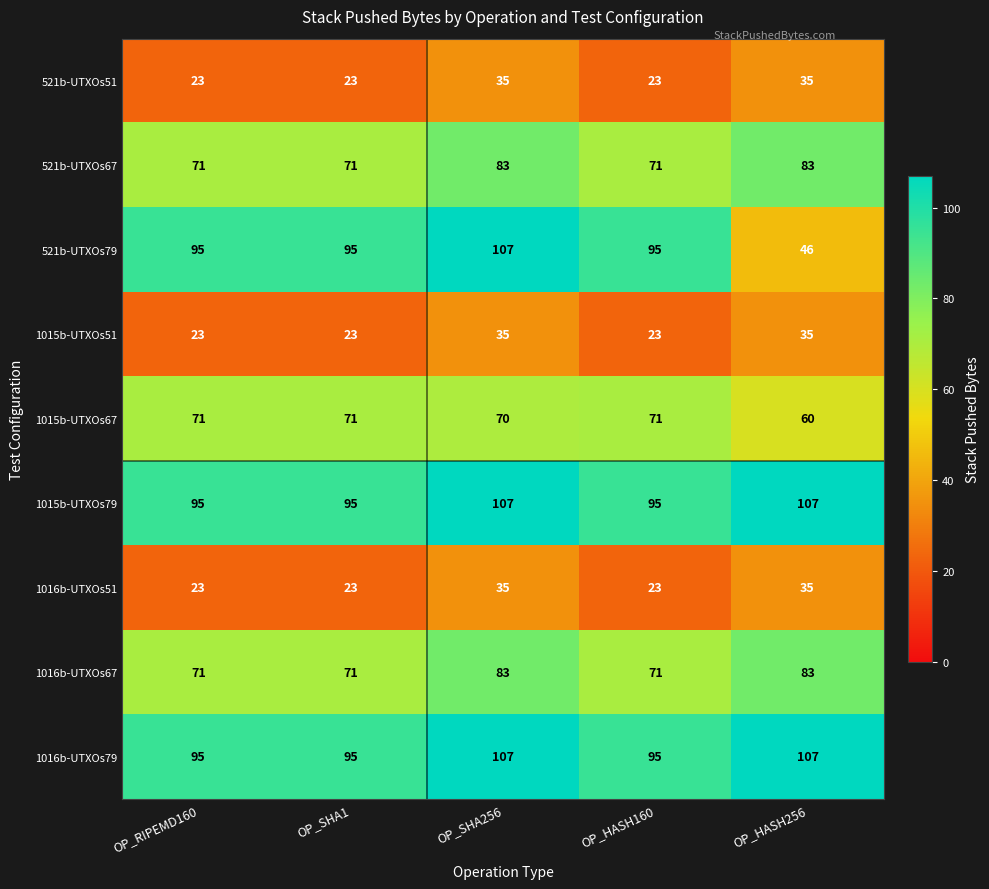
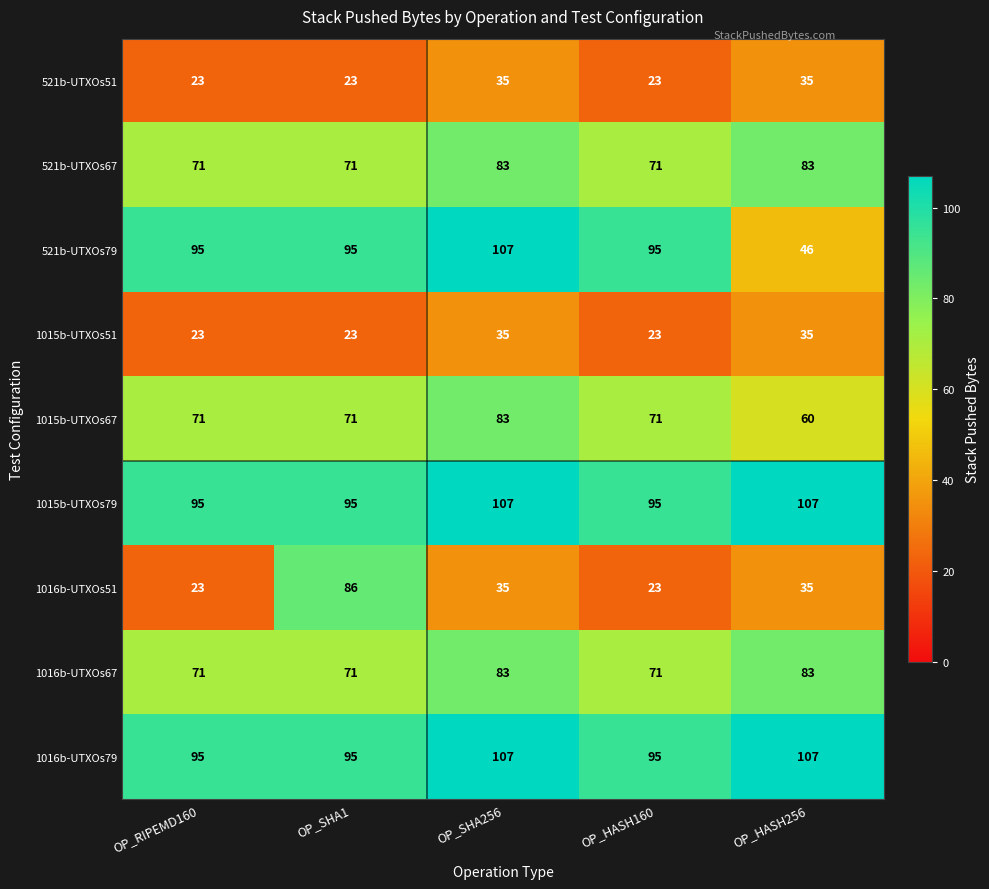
1015b-UTXOs67, OP_SHA256: 70 -> 83
1016b-UTXOs51, OP_SHA1: 23 -> 86
